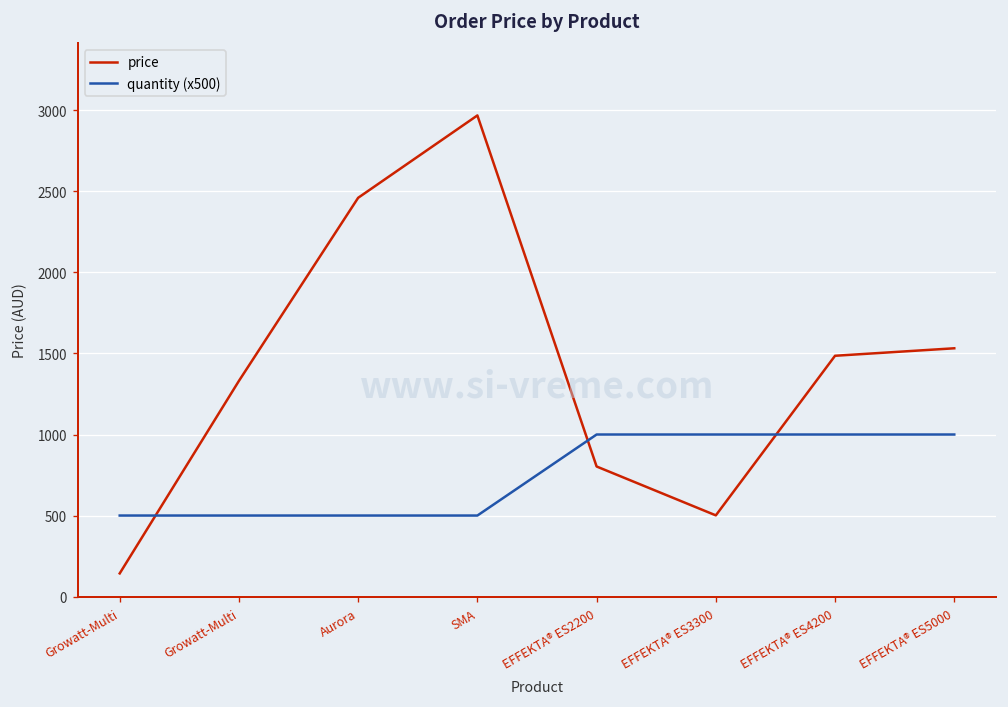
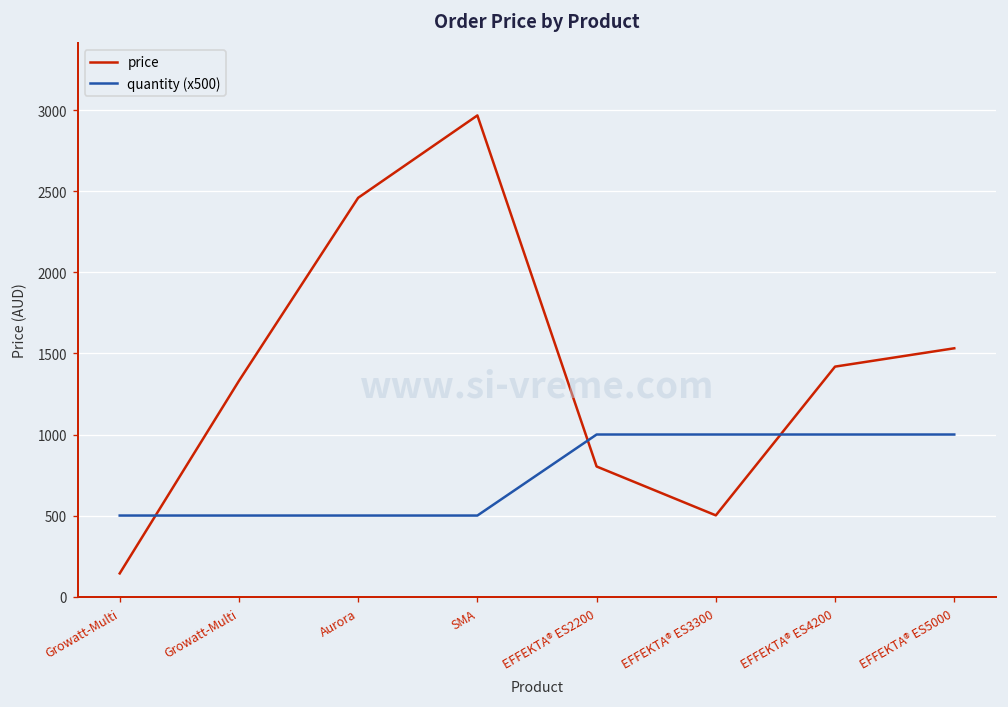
price, EFFEKTA® ES4200: 1490 -> 1420
